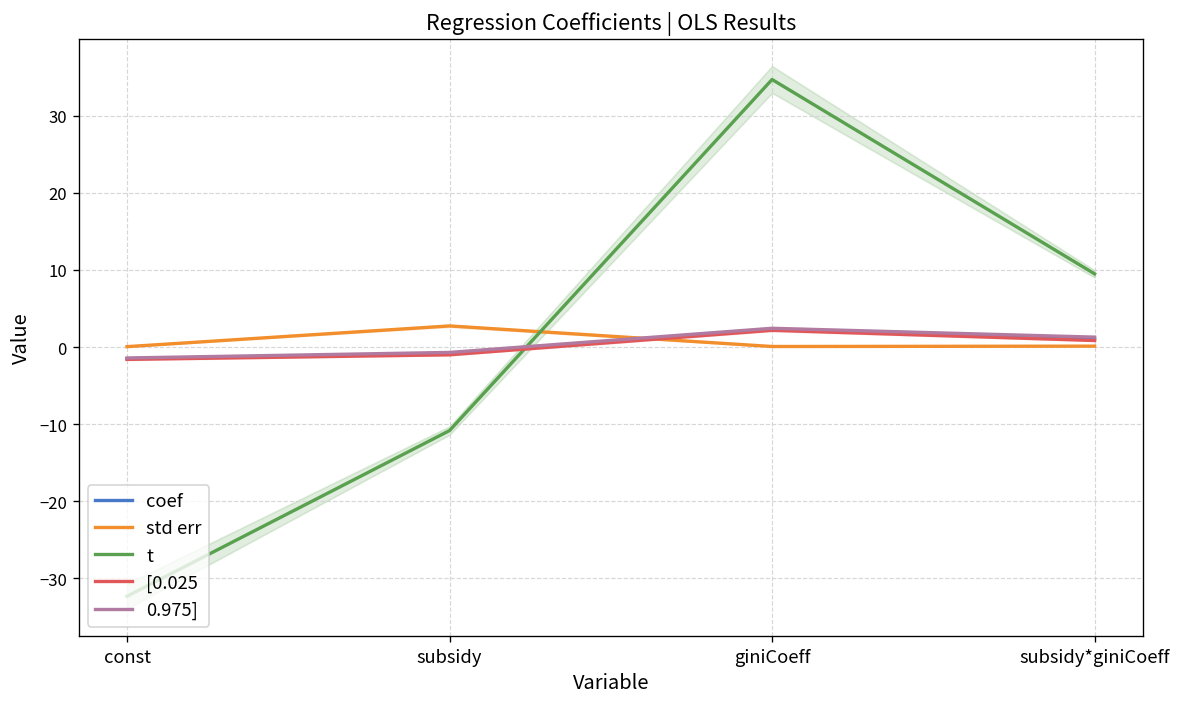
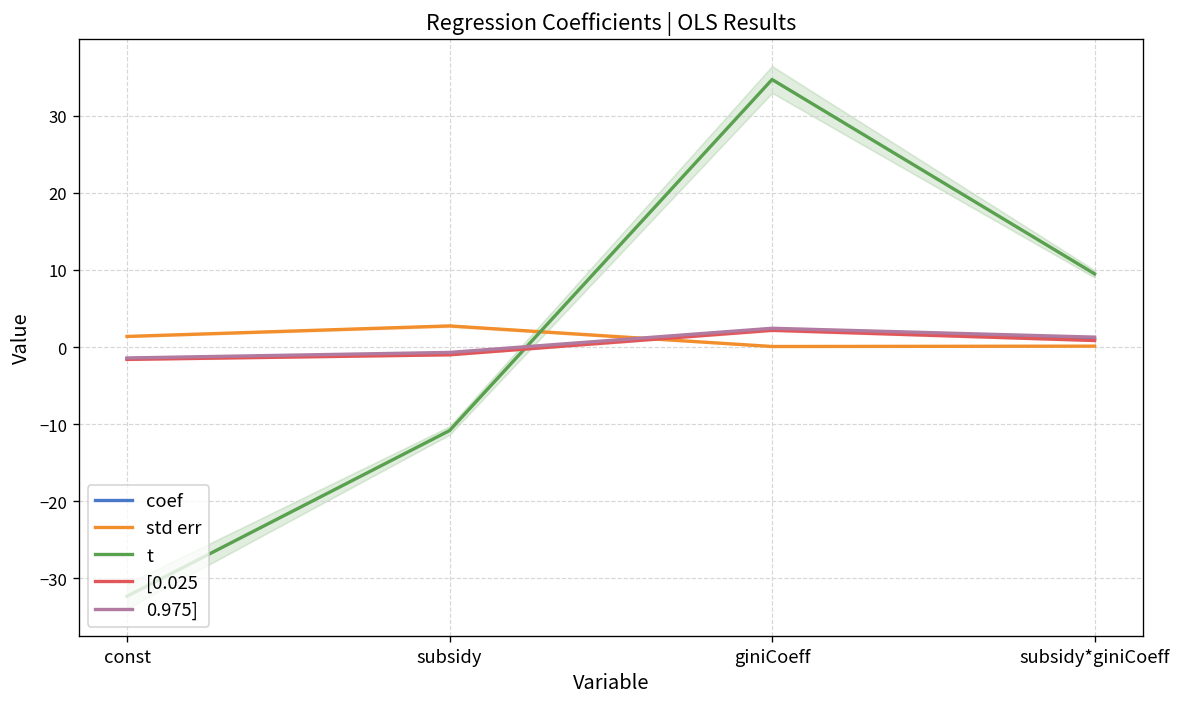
std err, const: 0 -> 1
